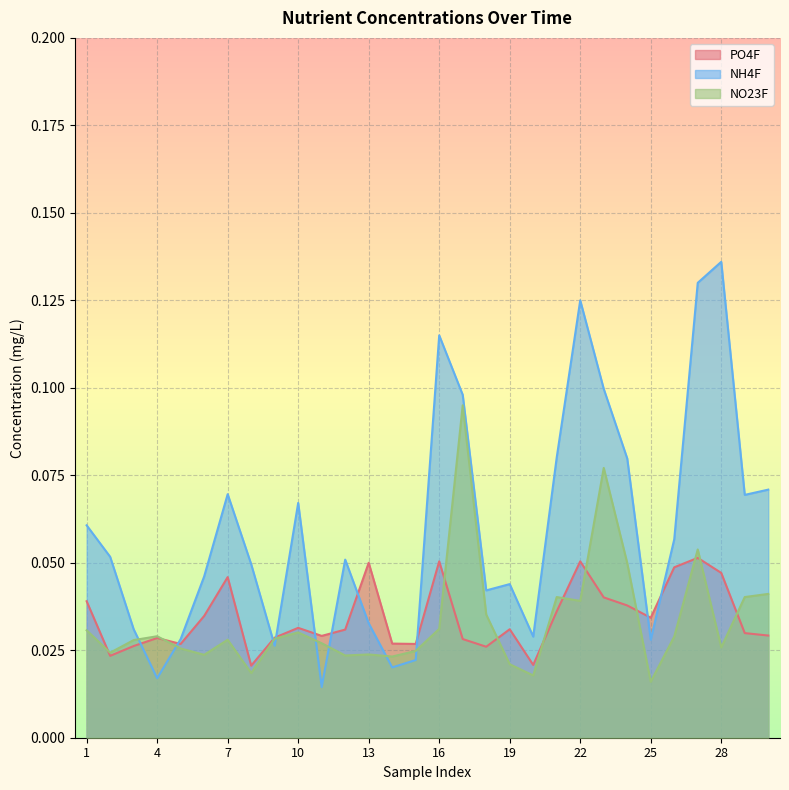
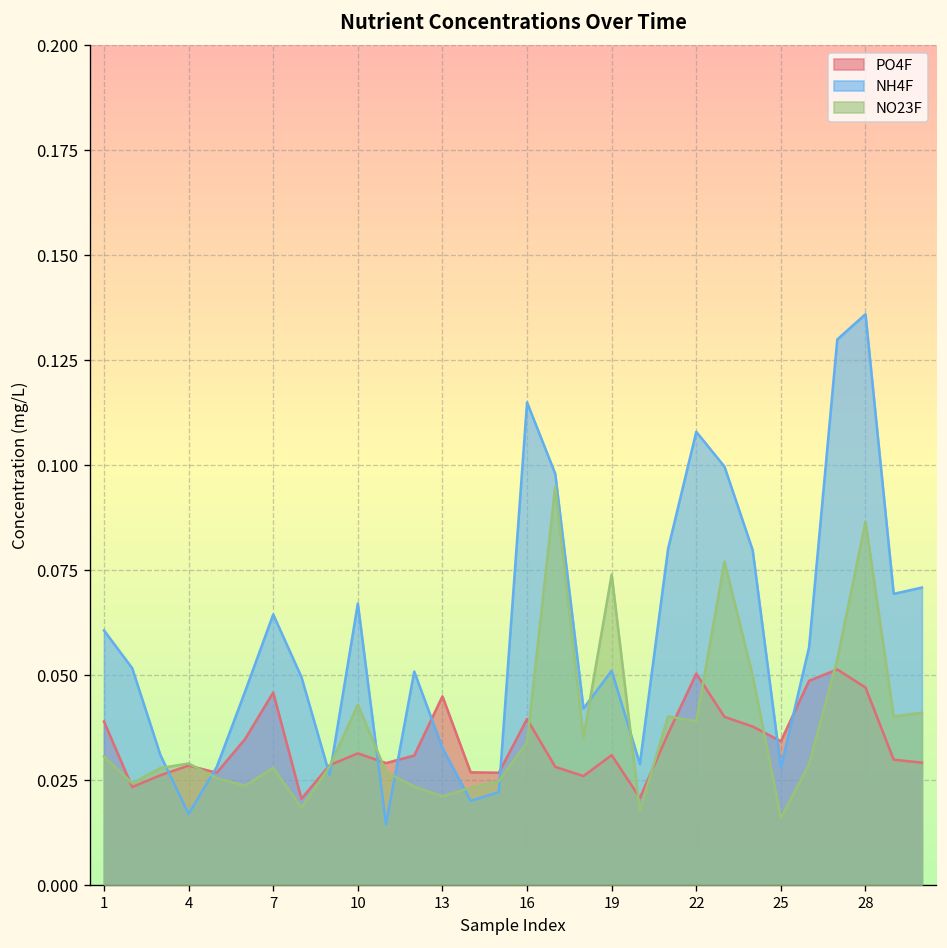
NH4F, 7: 0.070 -> 0.065
NO23F, 10: 0.030 -> 0.043
PO4F, 13: 0.050 -> 0.045
NO23F, 13: 0.024 -> 0.021
PO4F, 16: 0.050 -> 0.040
NO23F, 16: 0.031 -> 0.034
NH4F, 19: 0.044 -> 0.051
NO23F, 19: 0.021 -> 0.074
NH4F, 22: 0.125 -> 0.108
NO23F, 28: 0.026 -> 0.087
